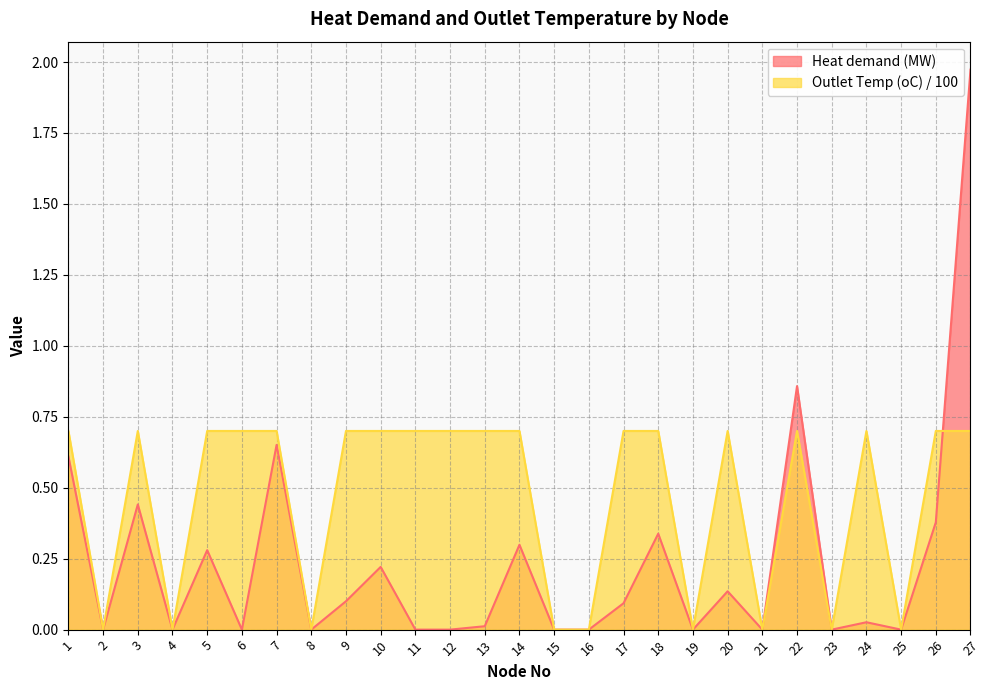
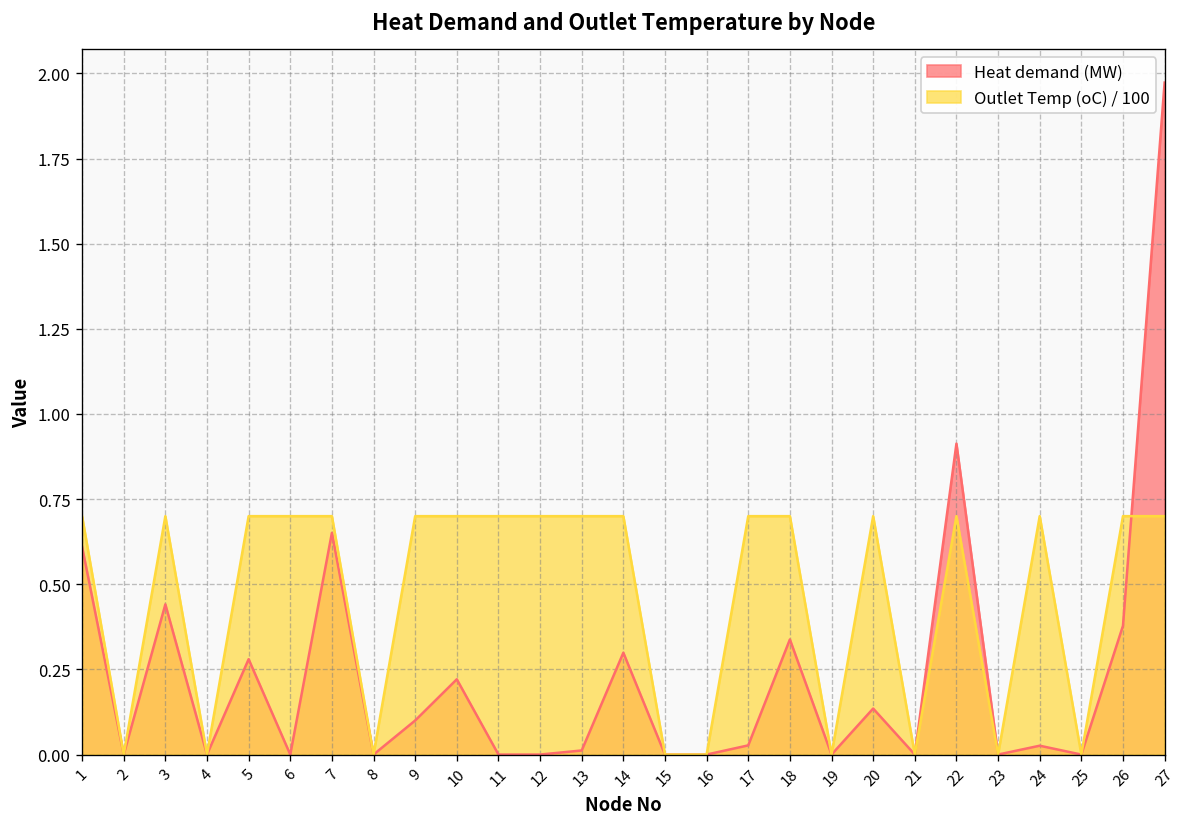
Heat demand (MW), 17: 0.09 -> 0.03
Heat demand (MW), 22: 0.86 -> 0.91
